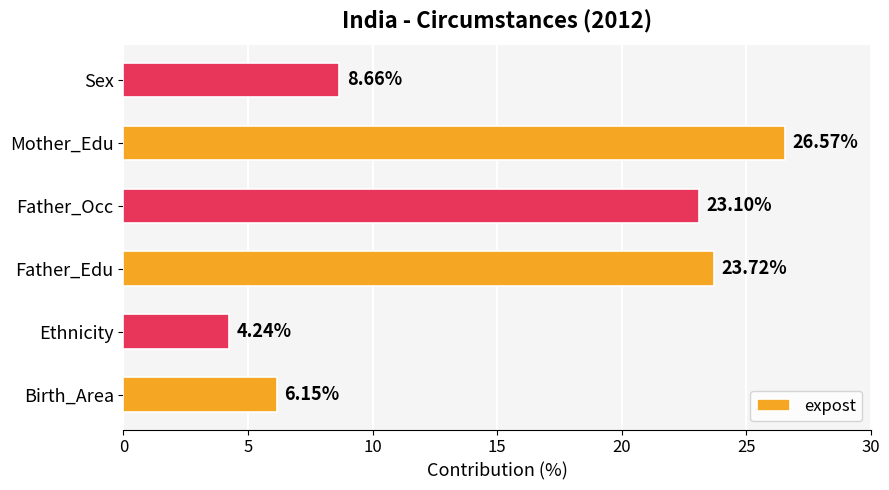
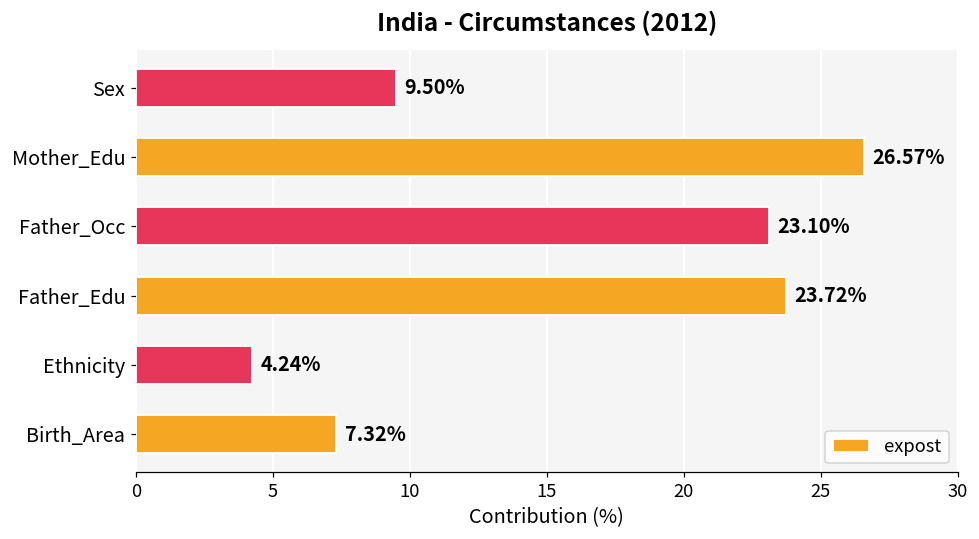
Sex: 8.66% -> 9.50%
Birth_Area: 6.15% -> 7.32%
